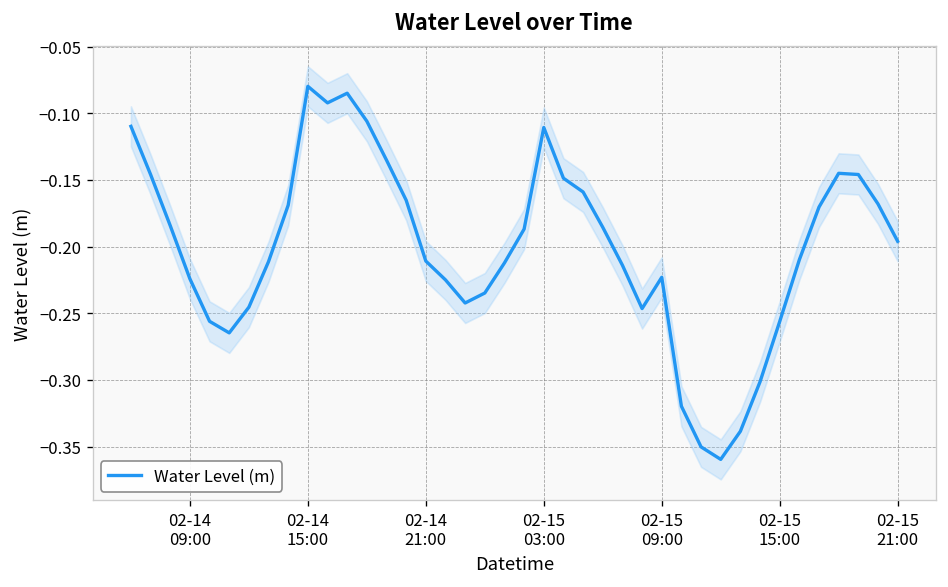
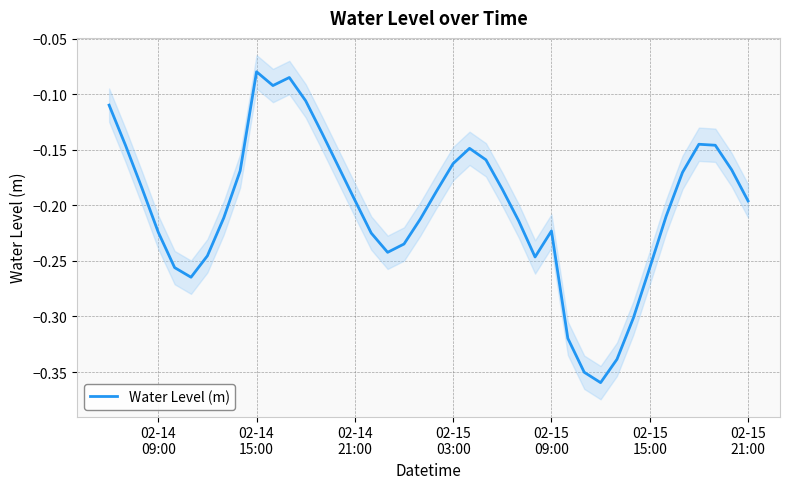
Water Level (m), 02-14 21:00: -0.211 -> -0.195
Water Level (m), 02-15 03:00: -0.111 -> -0.162
